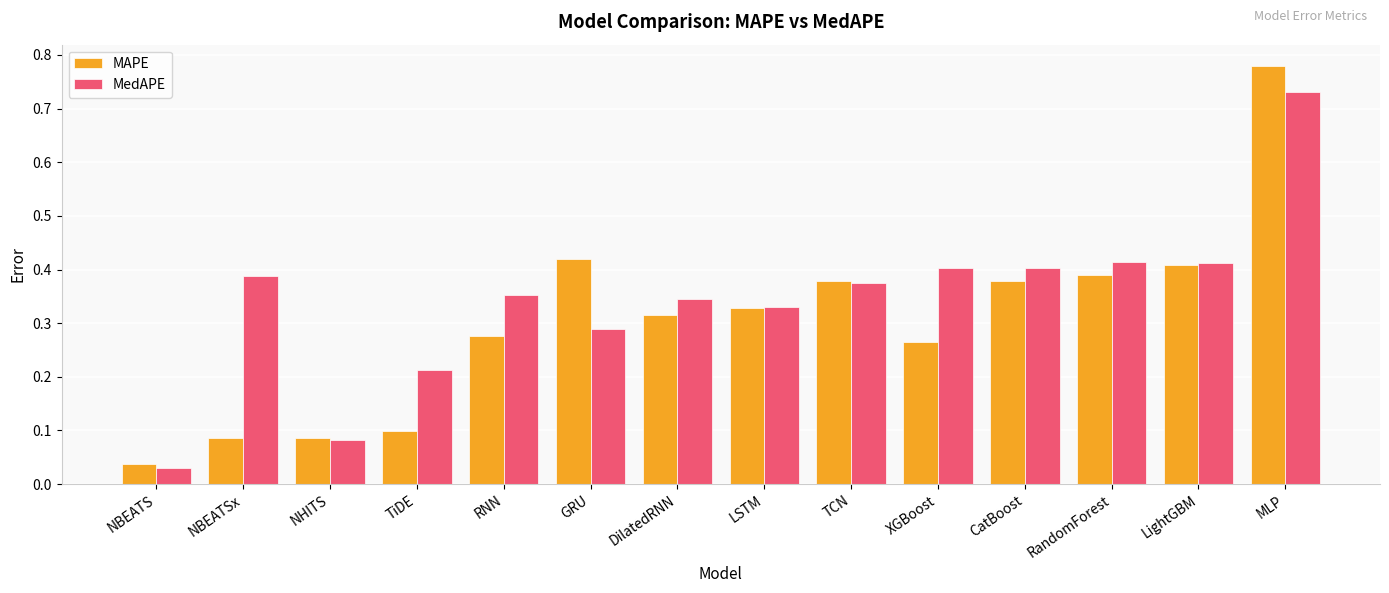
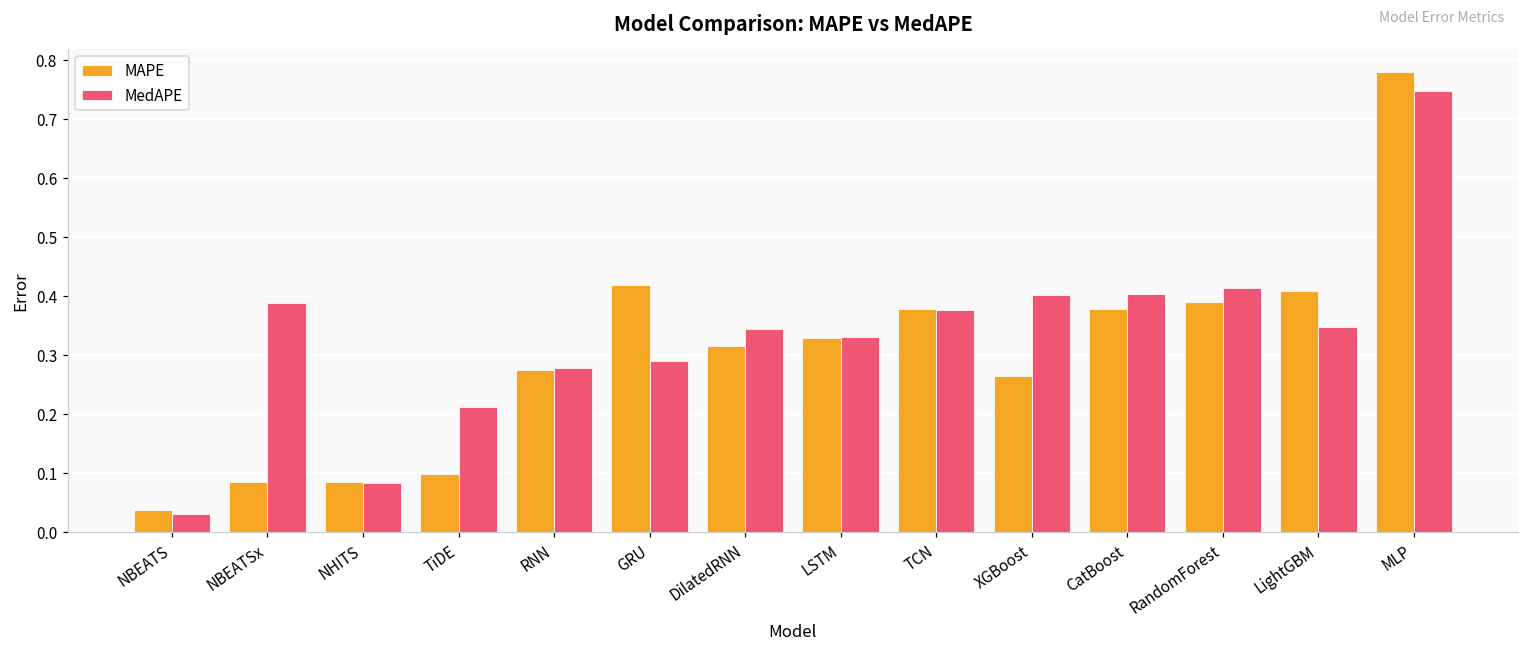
MedAPE, RNN: 0.35 -> 0.28
MedAPE, LightGBM: 0.41 -> 0.35
MedAPE, MLP: 0.73 -> 0.75
